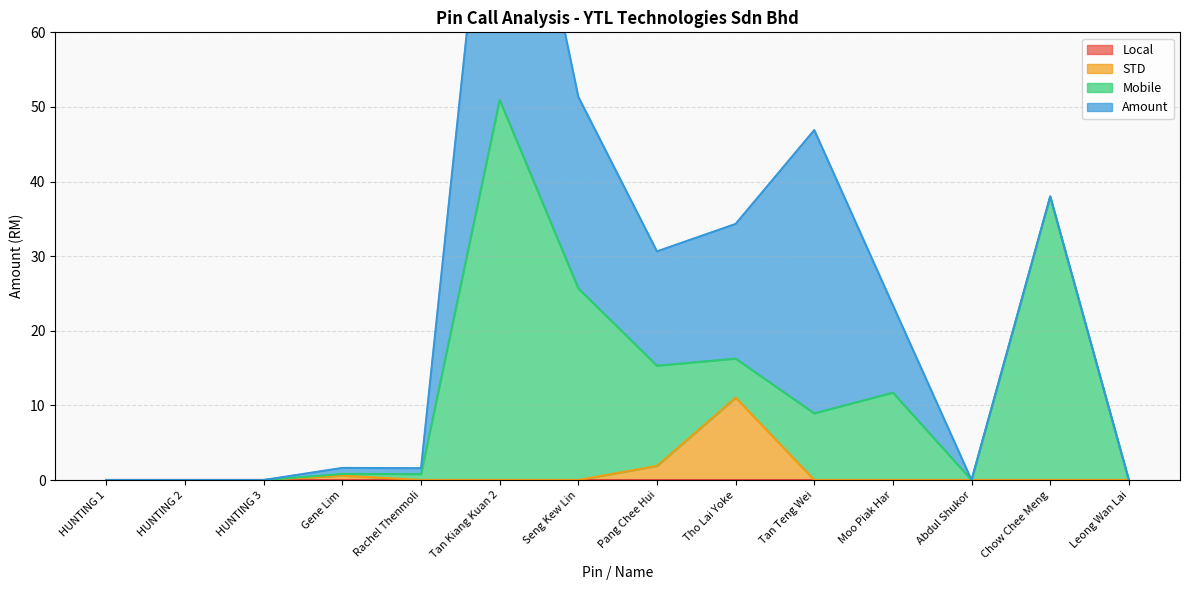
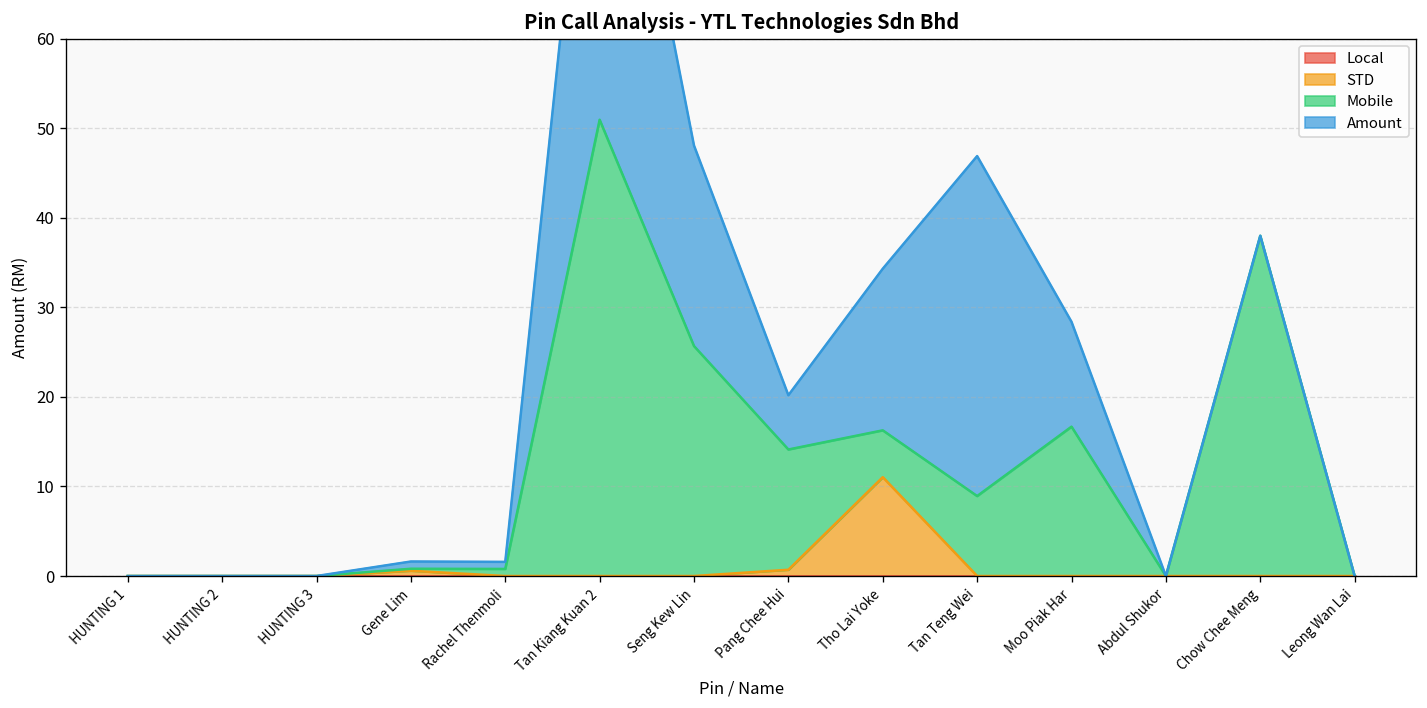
Amount, Seng Kew Lin: 26 -> 22
STD, Pang Chee Hui: 2 -> 1
Amount, Pang Chee Hui: 15 -> 6
Mobile, Moo Piak Har: 12 -> 17
